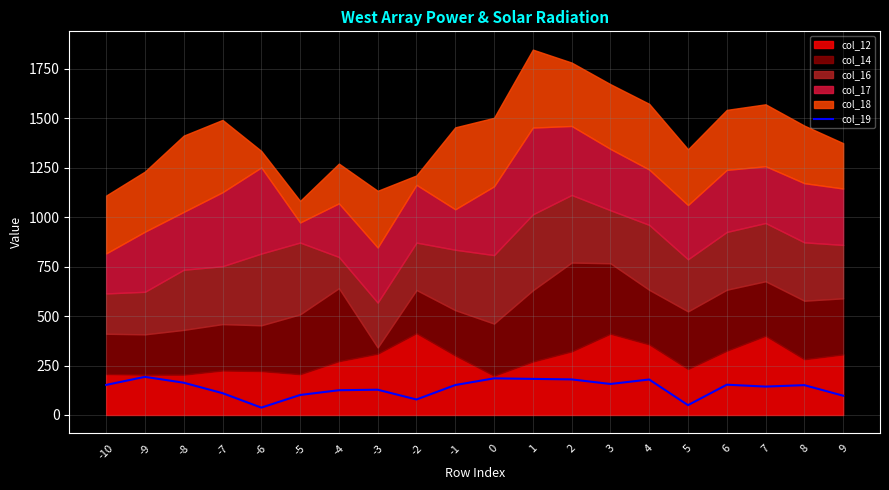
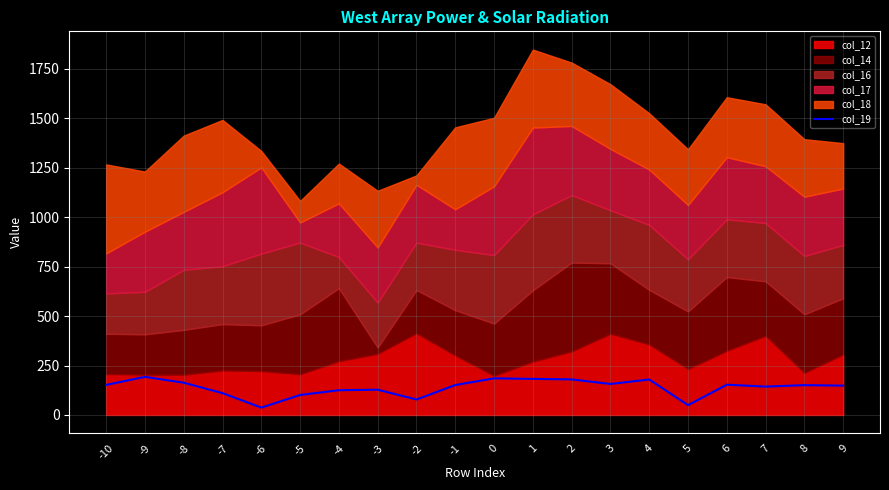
col_18, -10: 290 -> 450
col_18, 4: 330 -> 280
col_14, 6: 310 -> 370
col_12, 8: 280 -> 210
col_19, 9: 100 -> 150
